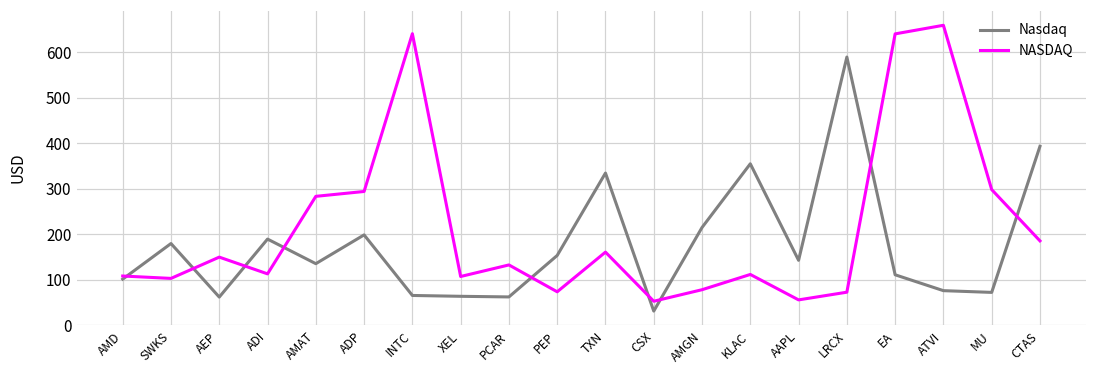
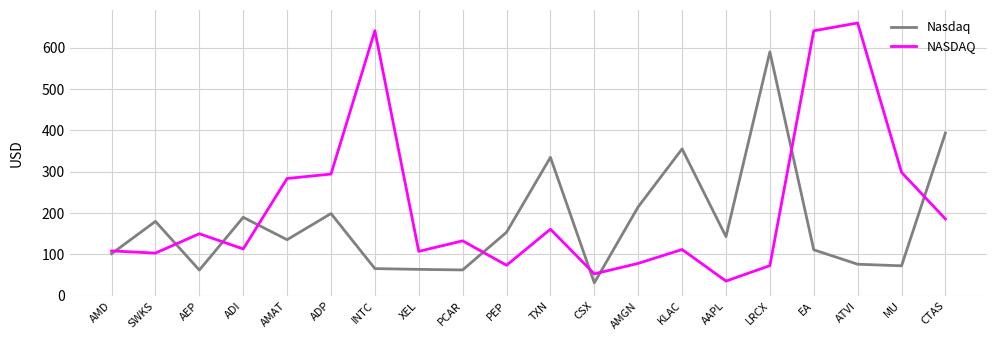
NASDAQ, AAPL: 60 -> 40
